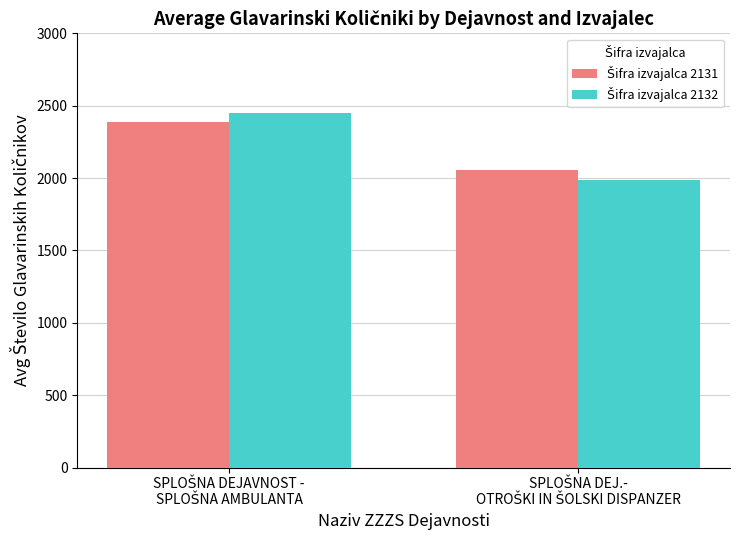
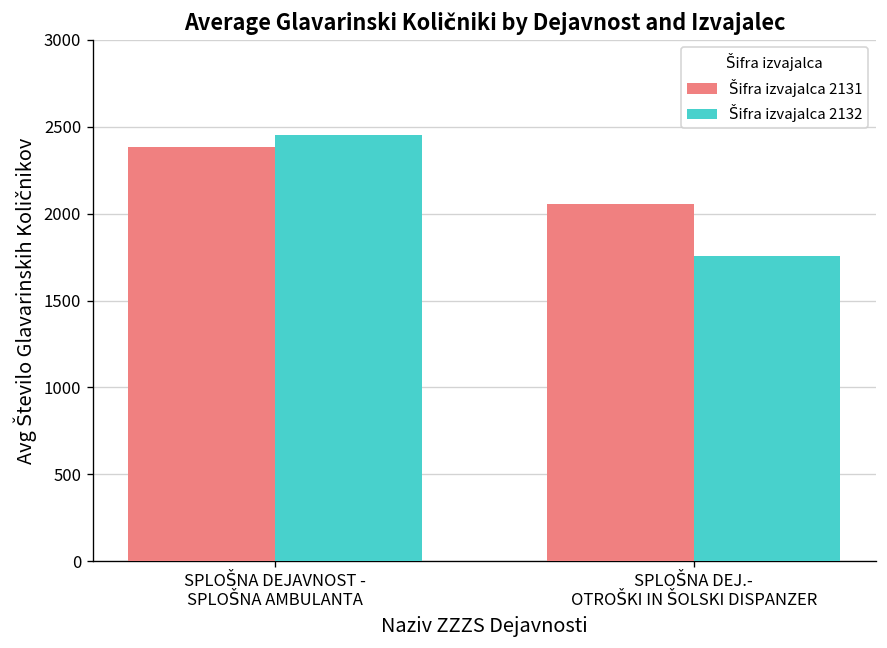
Šifra izvajalca 2132, SPLOŠNA DEJ.- OTROŠKI IN ŠOLSKI DISPANZER: 1990 -> 1750
